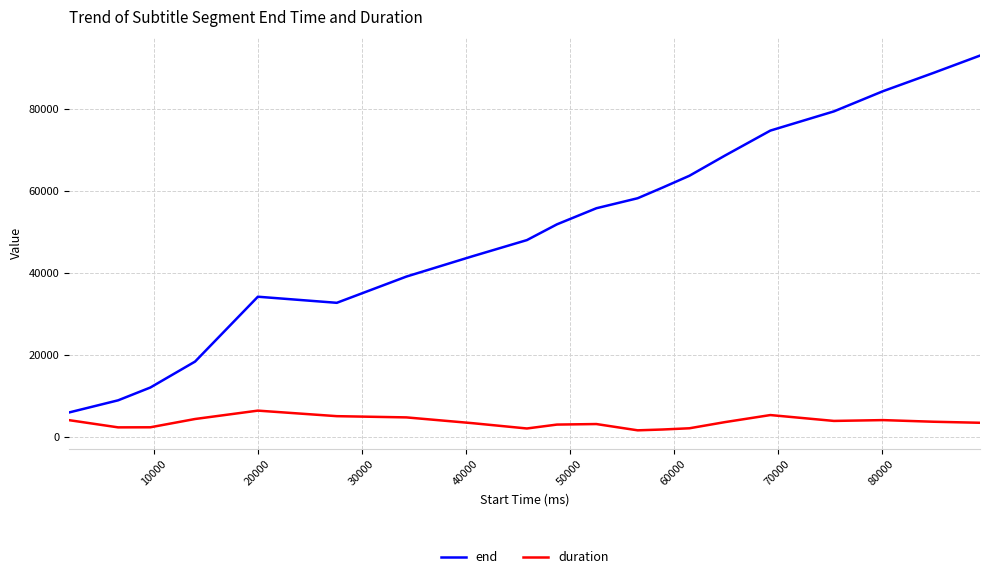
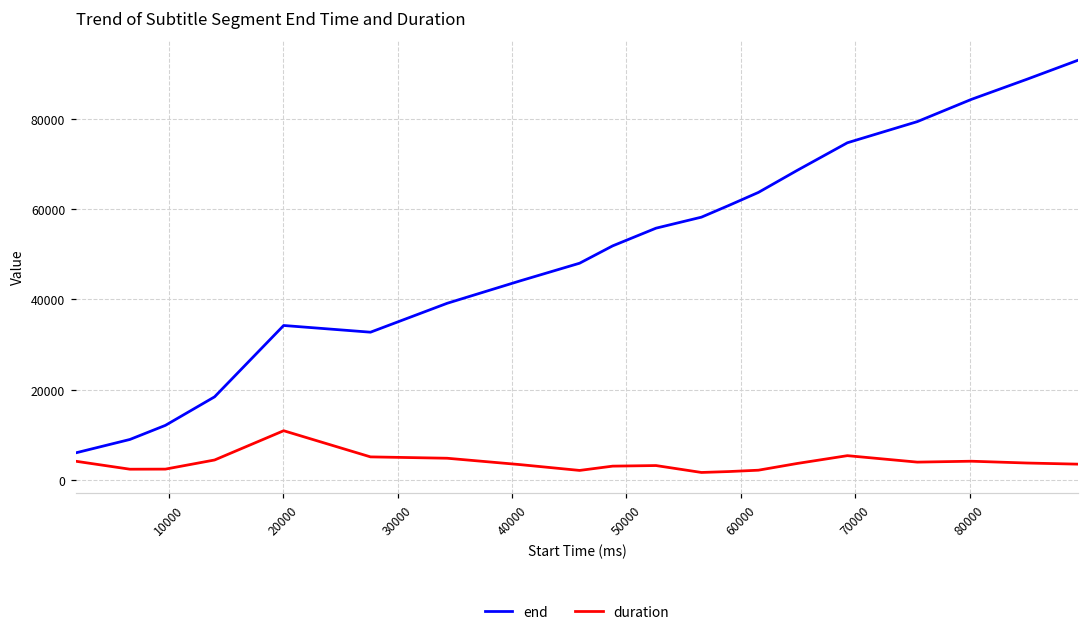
duration, 20000: 6000 -> 11000
